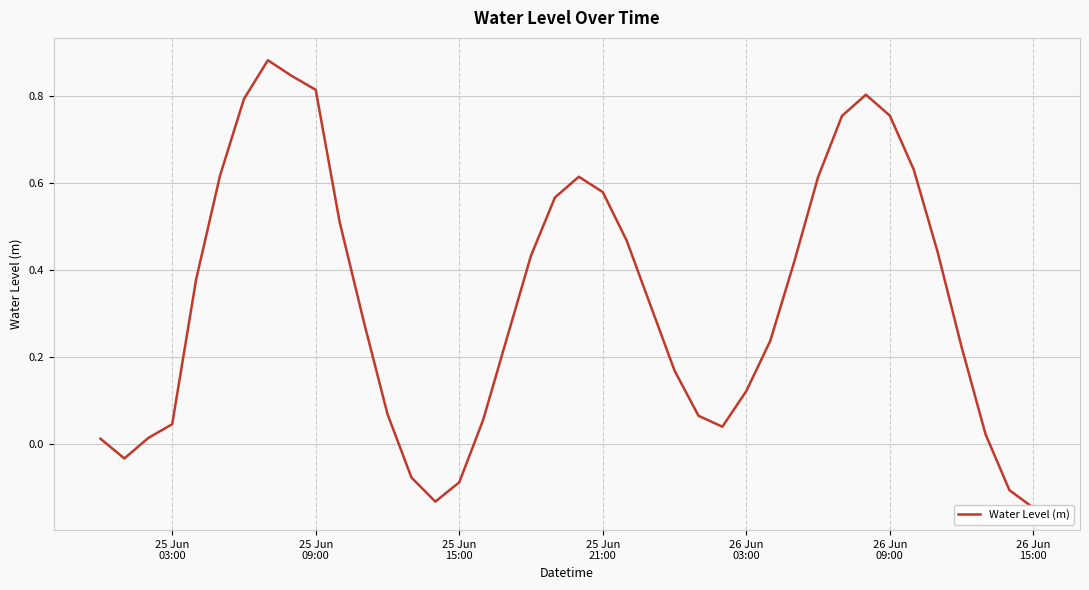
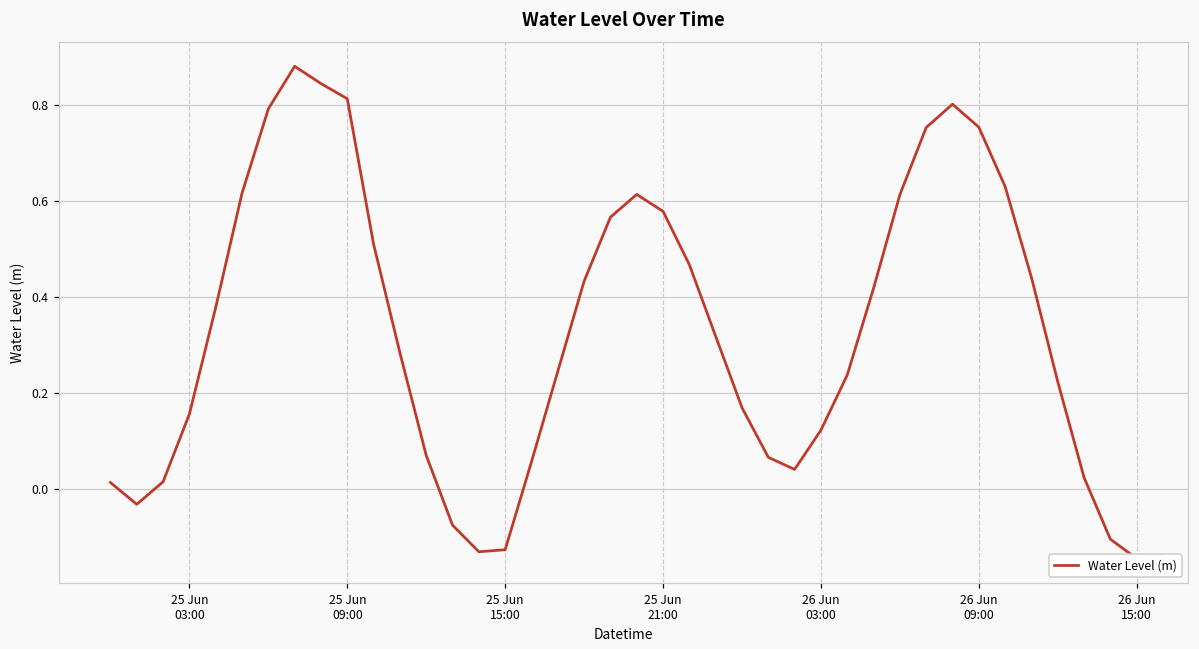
25 Jun 03:00: 0.05 -> 0.16
25 Jun 15:00: -0.09 -> -0.13
